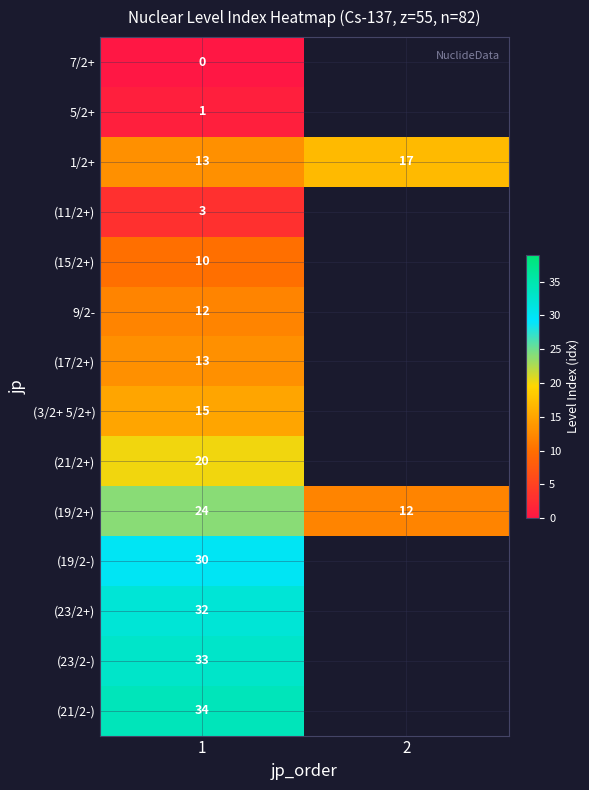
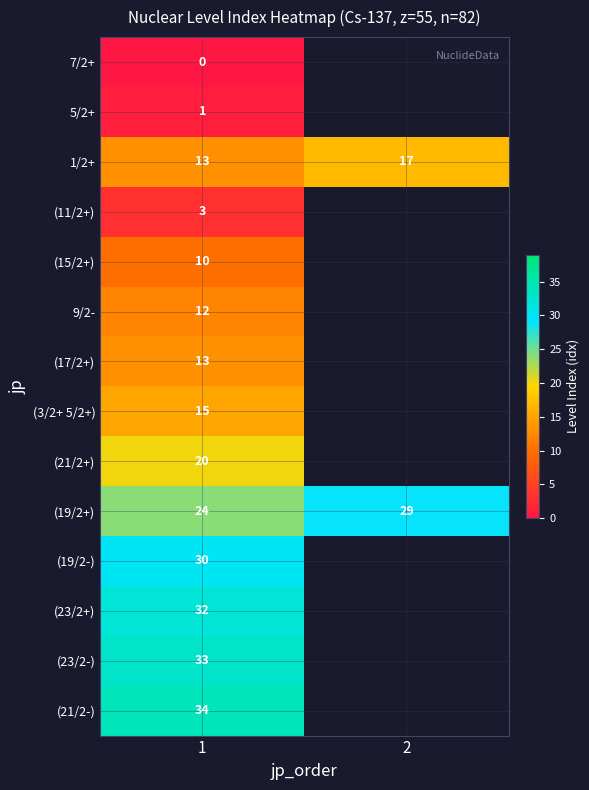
(19/2+), 2: 12 -> 29
